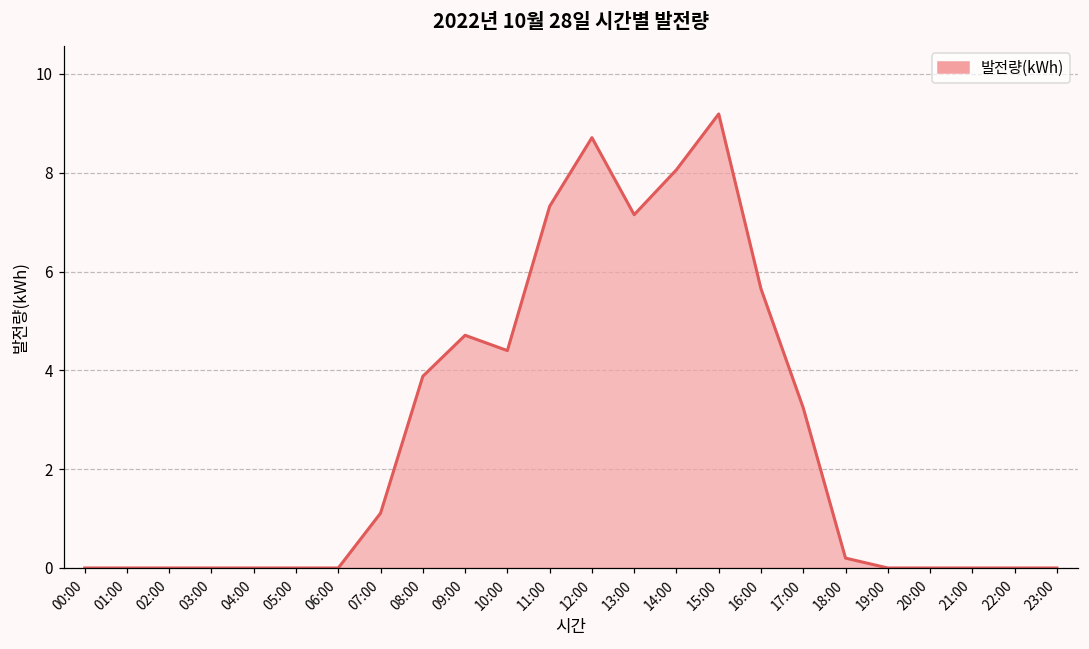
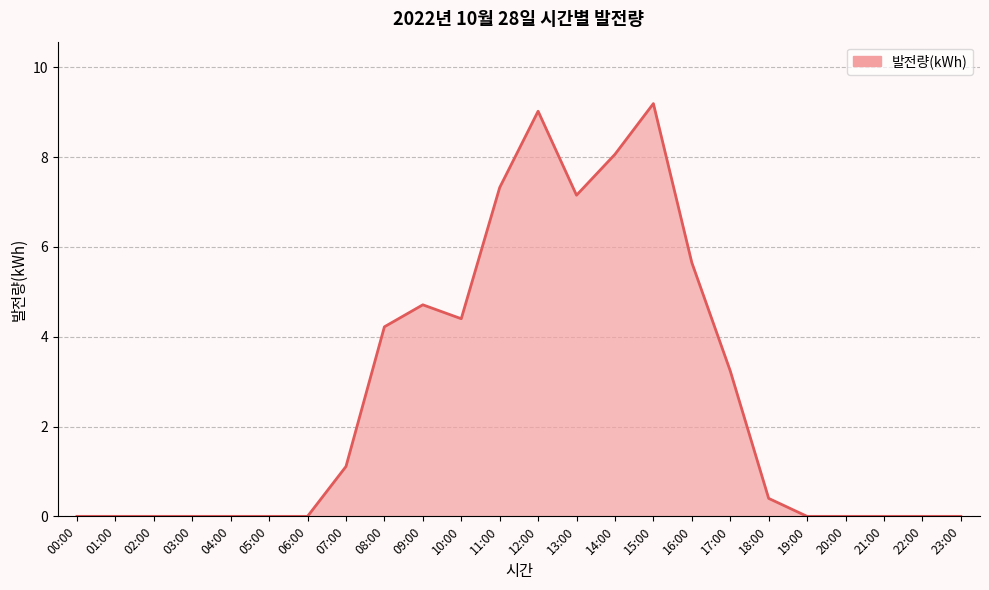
08:00: 3.9 -> 4.2
12:00: 8.7 -> 9.0
18:00: 0.2 -> 0.4
